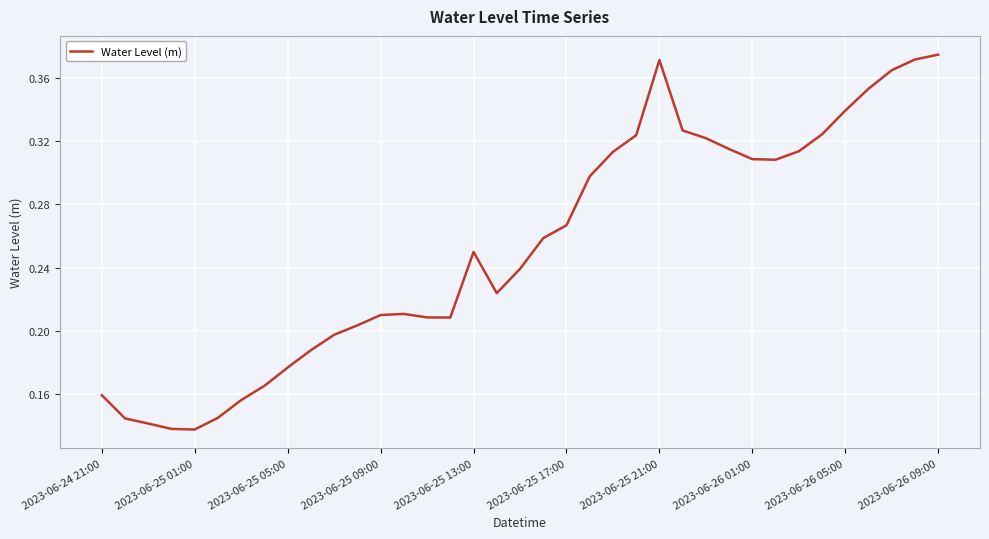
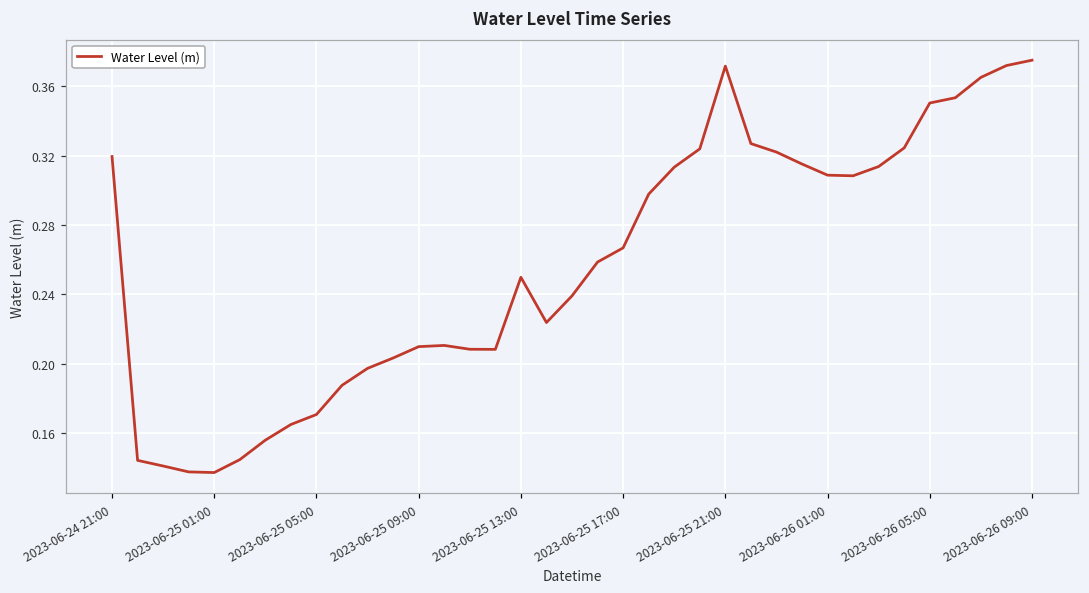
2023-06-24 21:00: 0.159 -> 0.319
2023-06-25 05:00: 0.177 -> 0.171
2023-06-26 05:00: 0.339 -> 0.350
